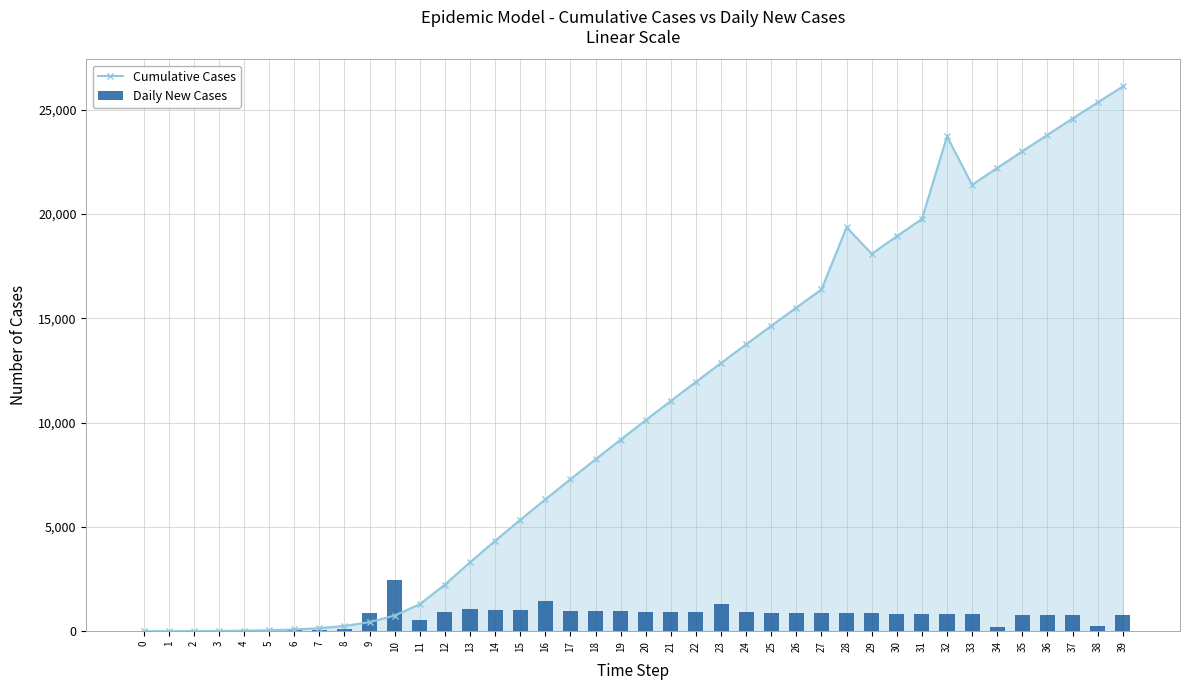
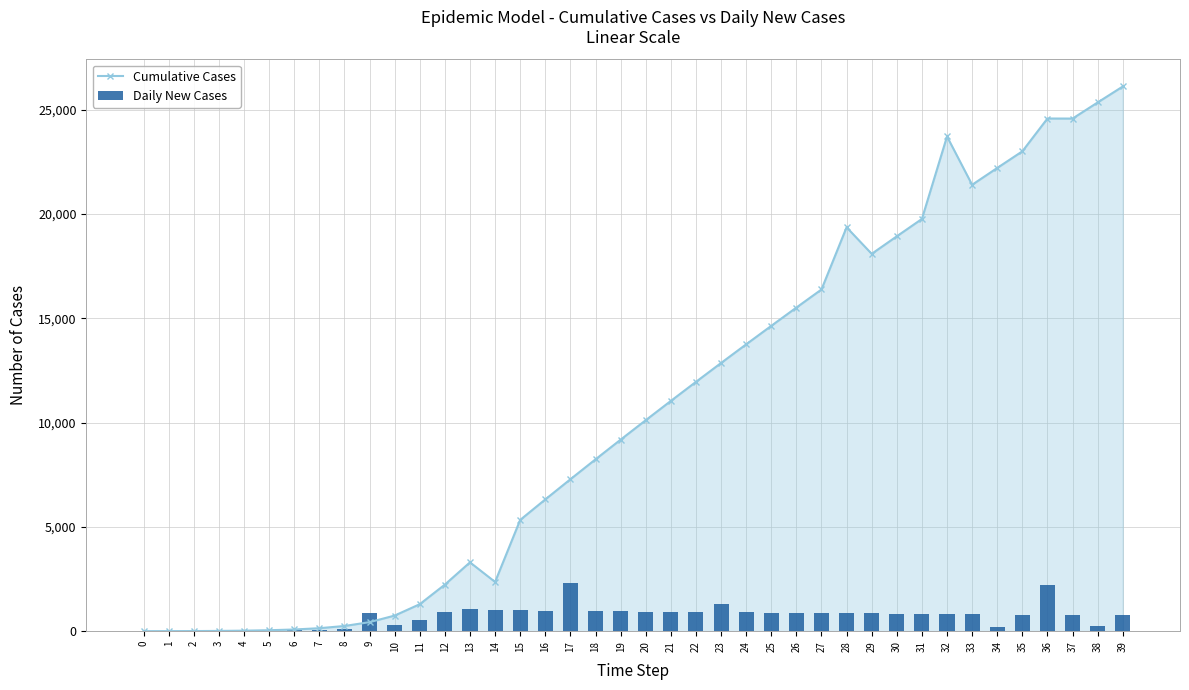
Daily New Cases, 10: 2,400 -> 300
Cumulative Cases, 14: 4,300 -> 2,400
Daily New Cases, 16: 1,400 -> 1,000
Daily New Cases, 17: 1,000 -> 2,300
Cumulative Cases, 36: 23,800 -> 24,600
Daily New Cases, 36: 800 -> 2,200
